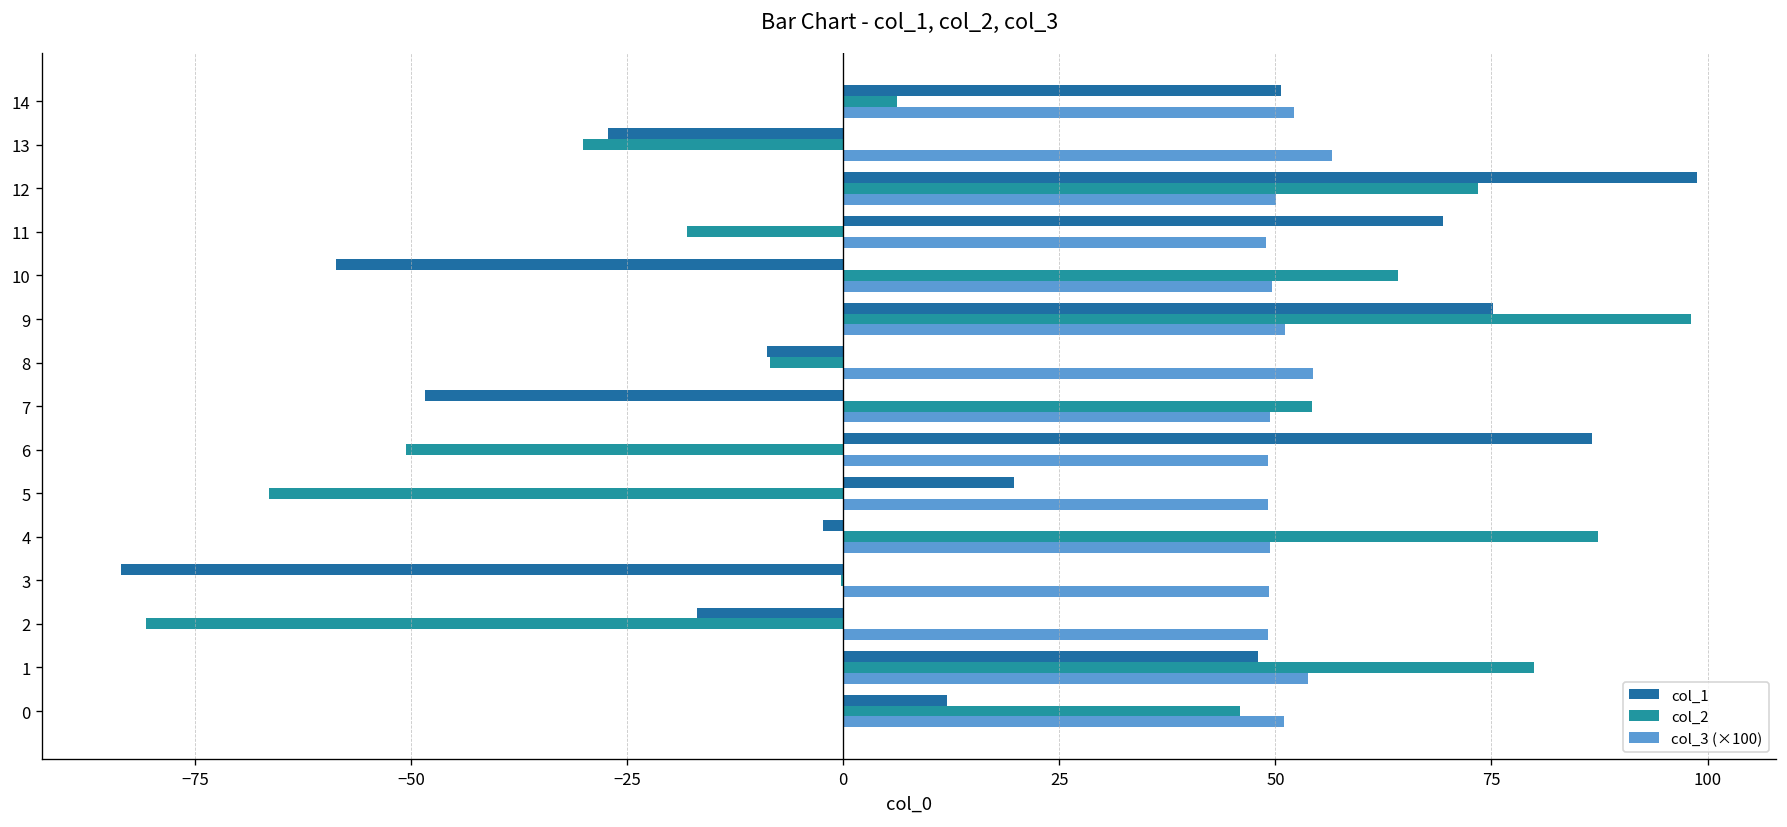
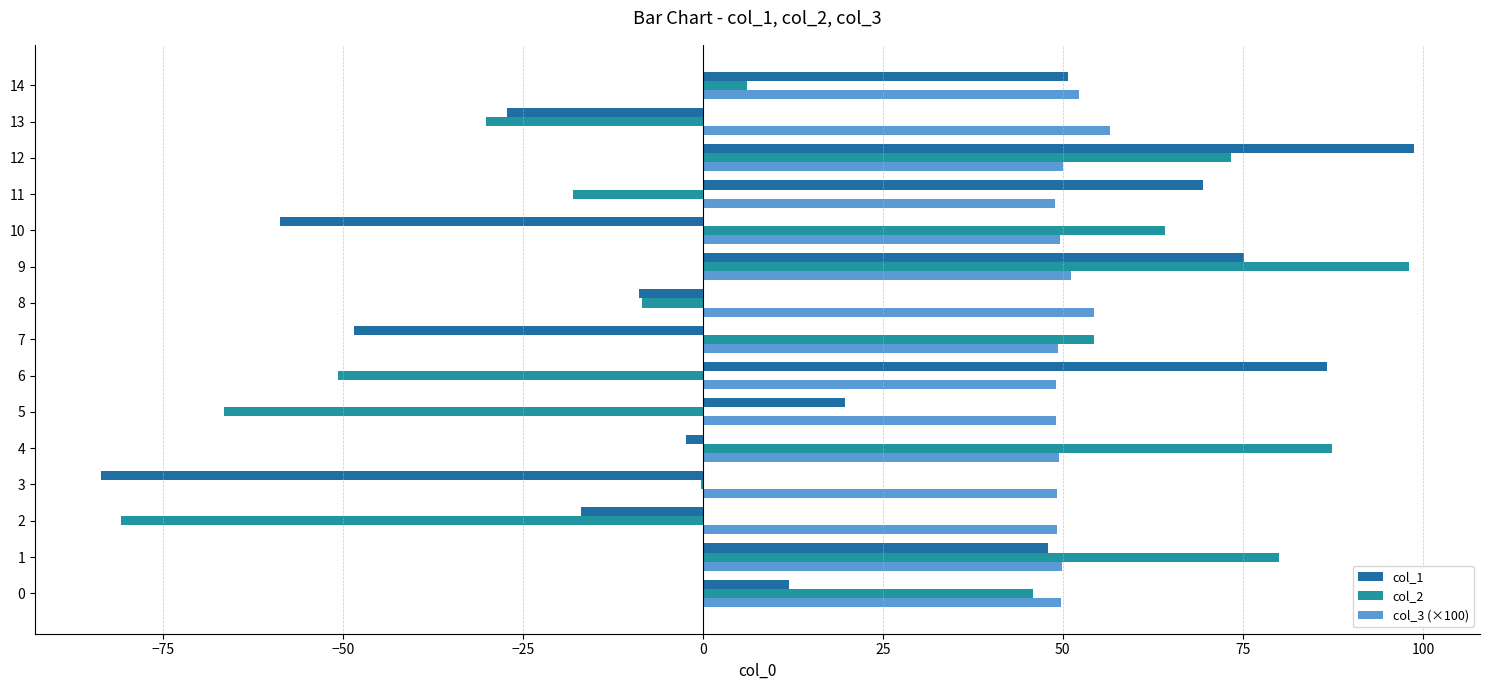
col_3 (×100), 1: 54 -> 50
col_3 (×100), 0: 51 -> 50
